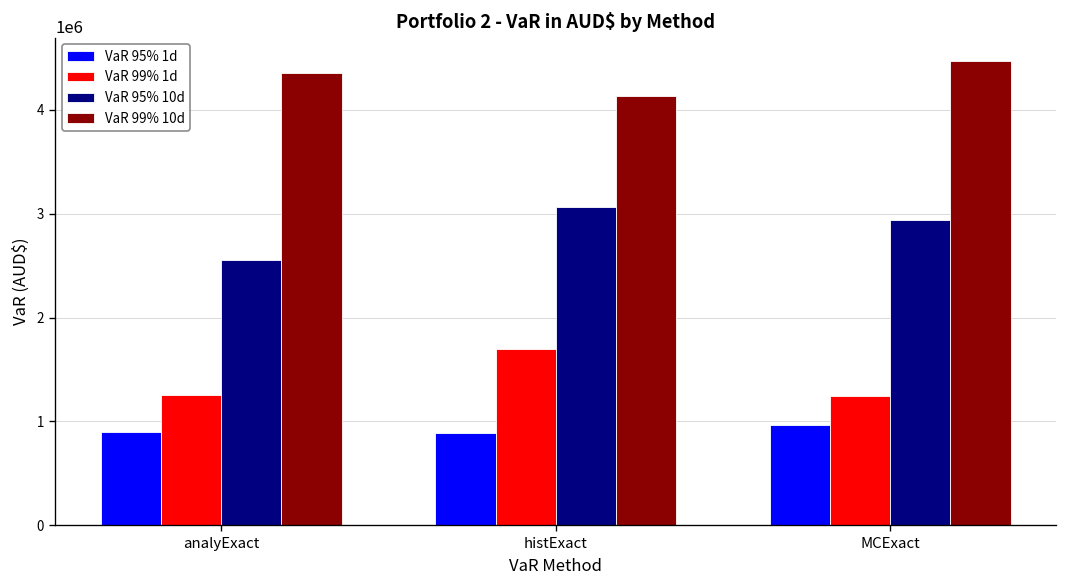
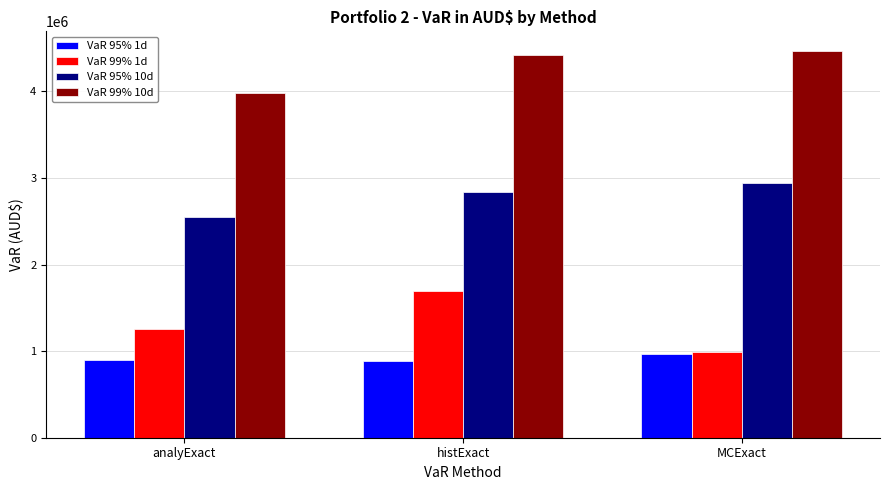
VaR 99% 10d, analyExact: 4400000 -> 4000000
VaR 95% 10d, histExact: 3100000 -> 2800000
VaR 99% 10d, histExact: 4100000 -> 4400000
VaR 99% 1d, MCExact: 1200000 -> 1000000
